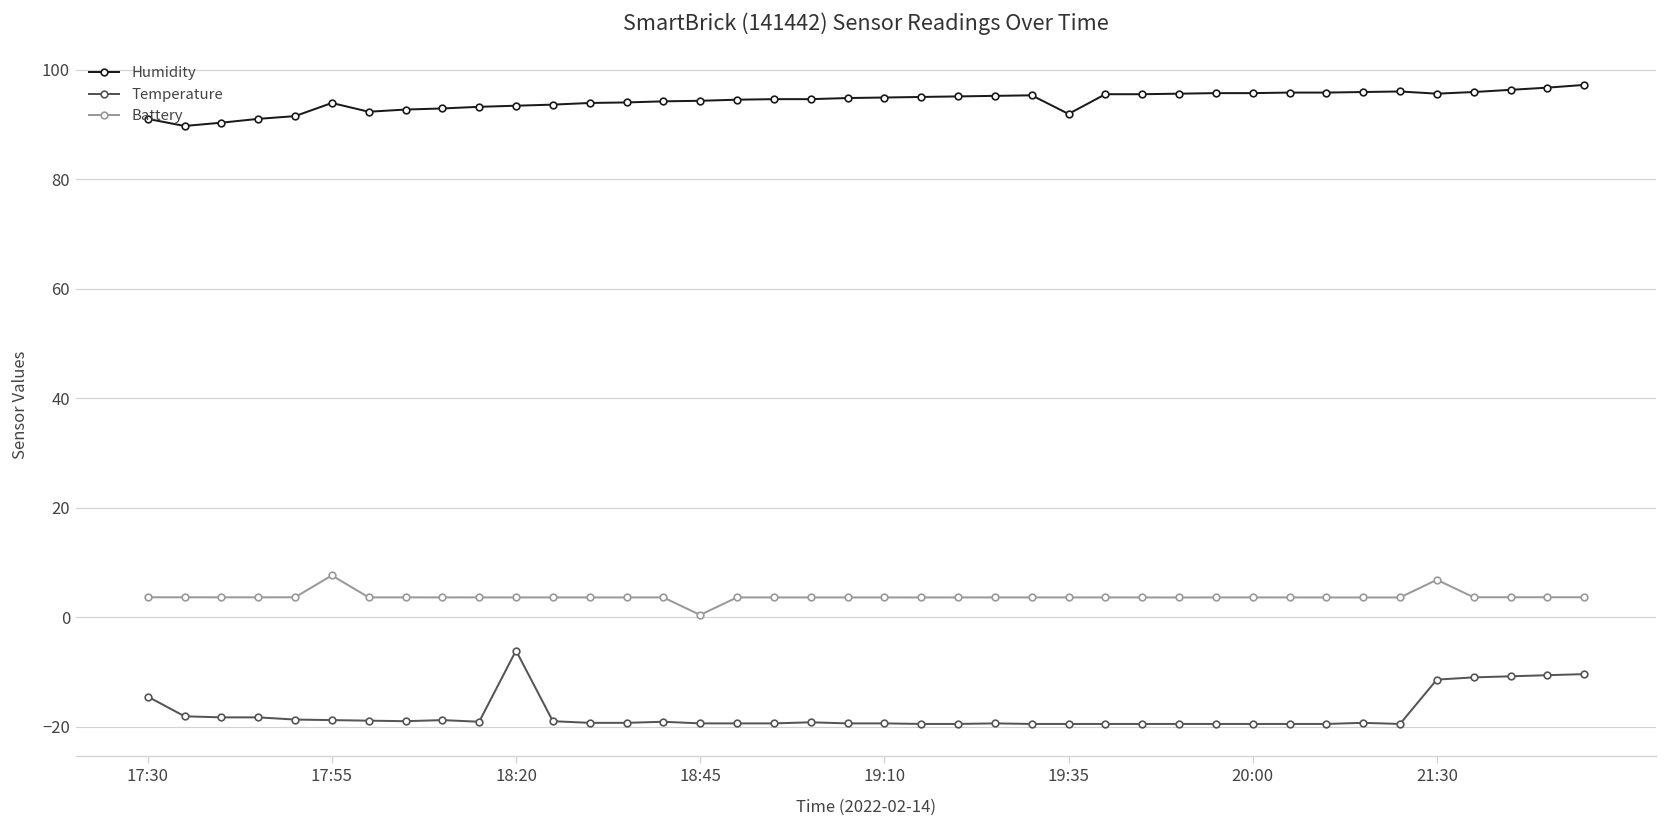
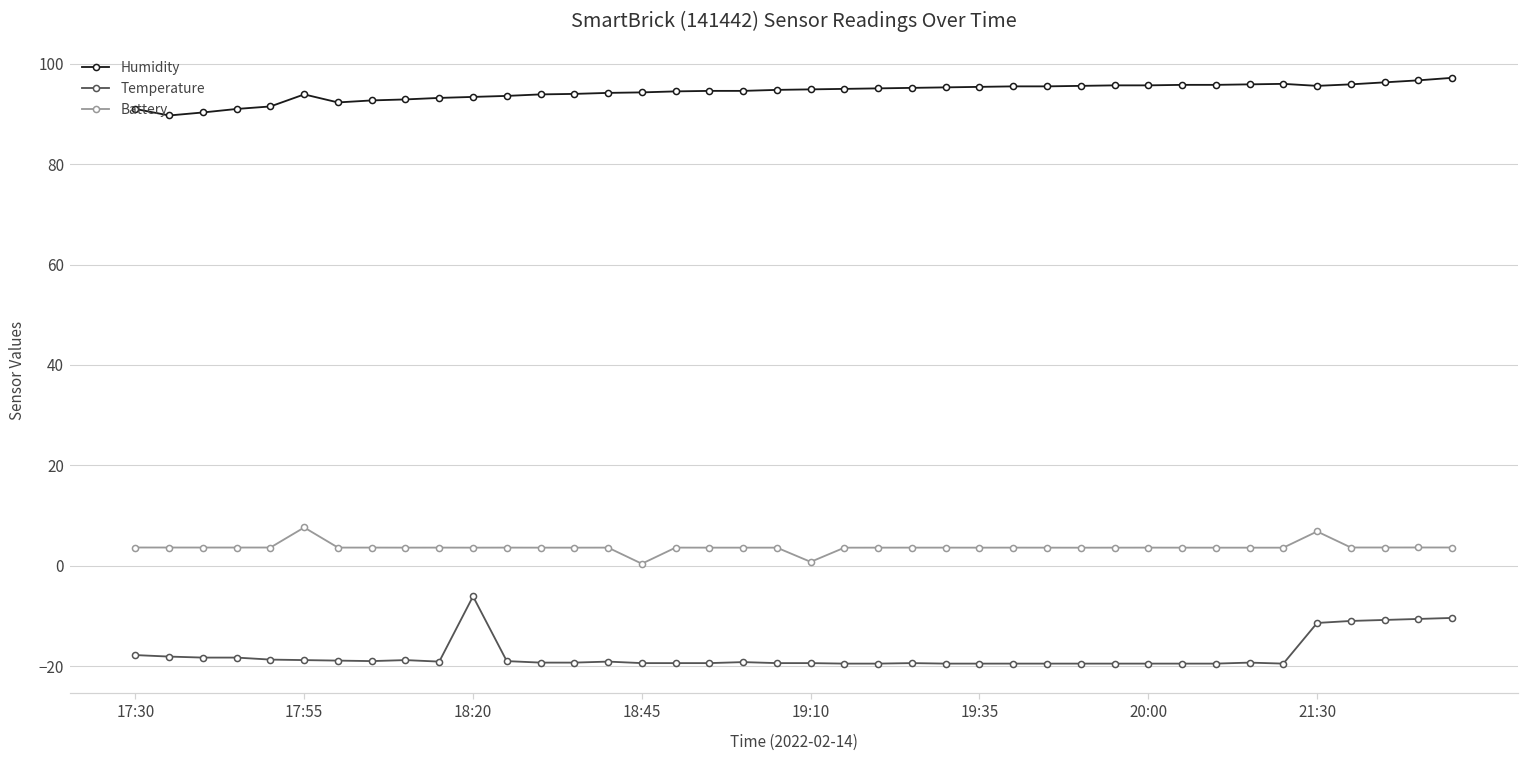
Temperature, 17:30: -15 -> -18
Battery, 19:10: 4 -> 1
Humidity, 19:35: 92 -> 95
